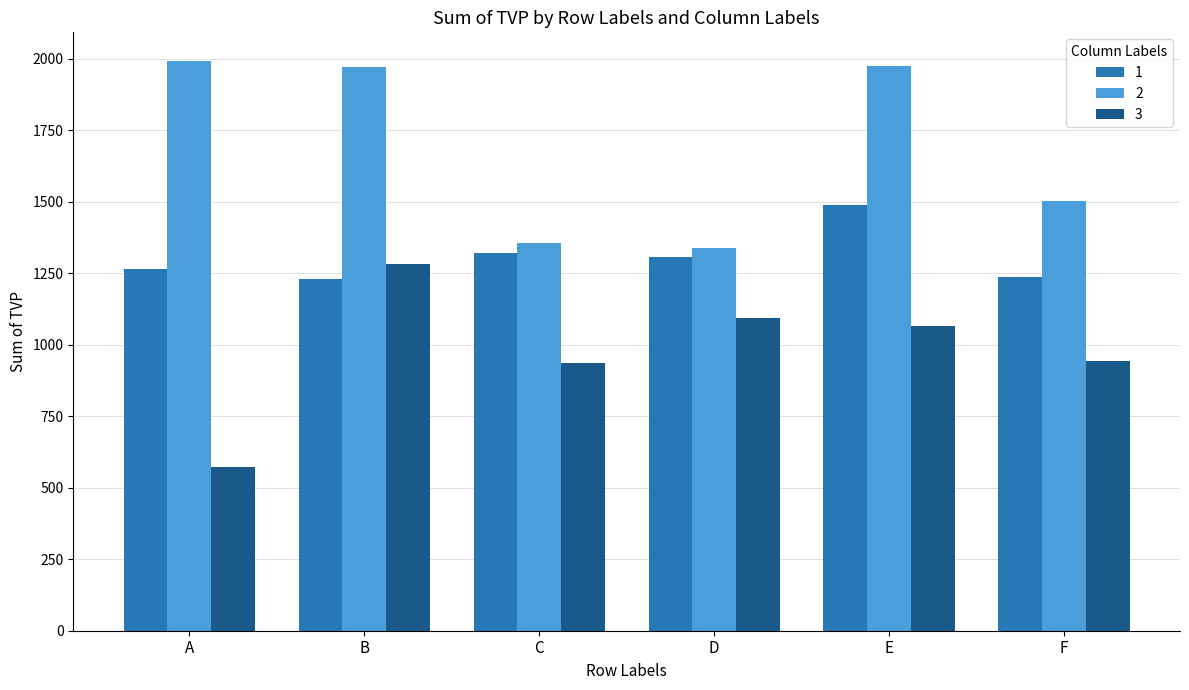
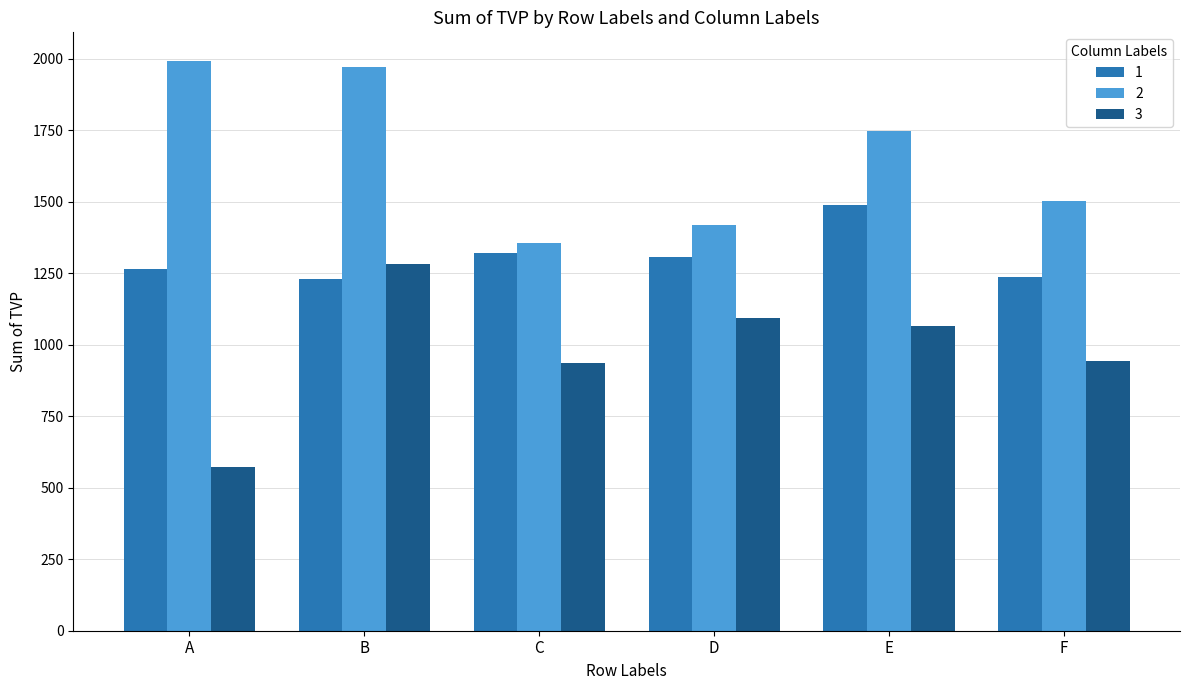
2, D: 1340 -> 1420
2, E: 1980 -> 1750
